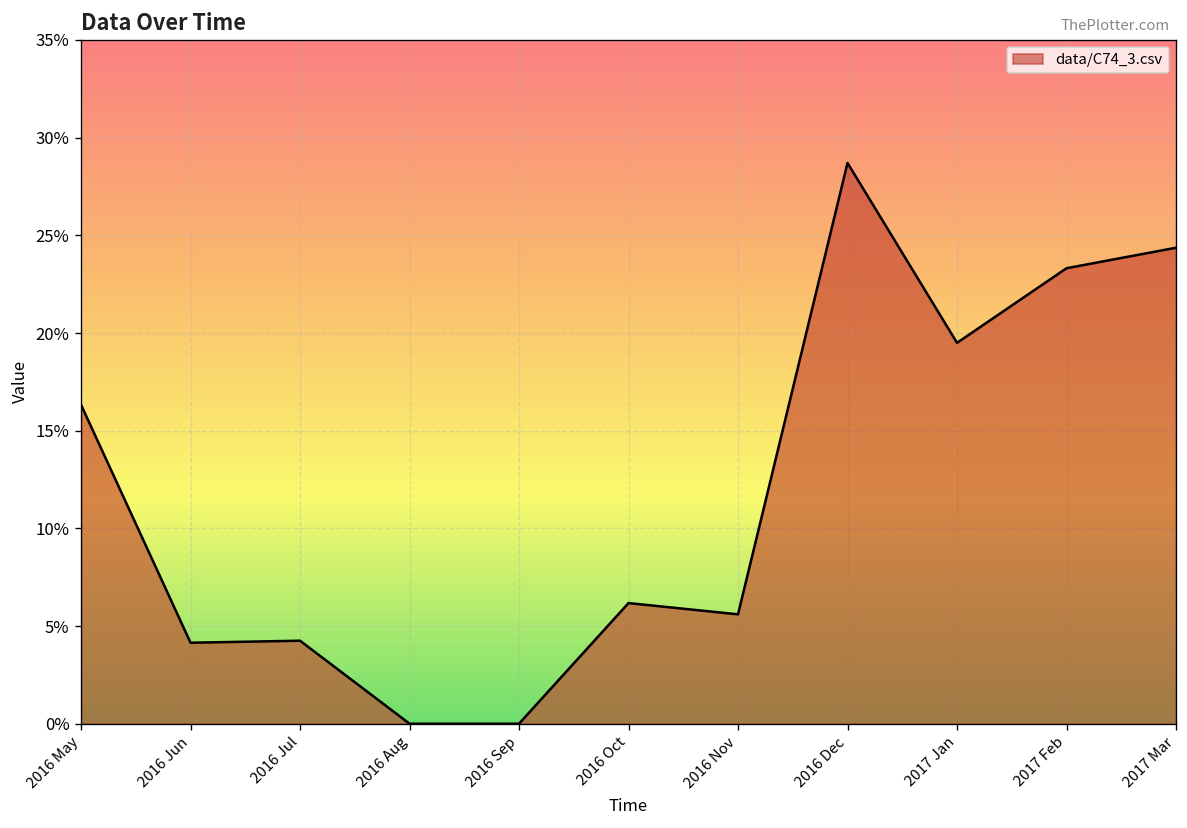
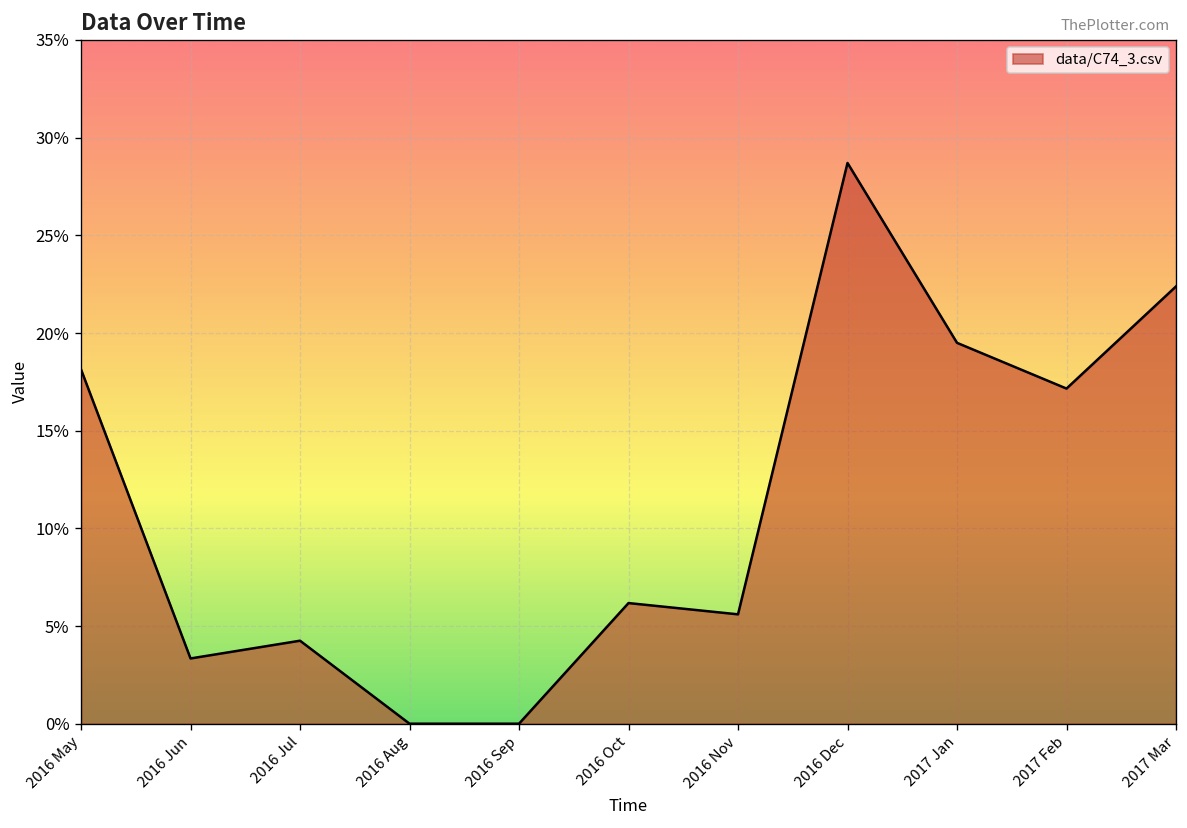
2016 May: 16.3% -> 18.1%
2016 Jun: 4.1% -> 3.3%
2017 Feb: 23.3% -> 17.2%
2017 Mar: 24.4% -> 22.4%
